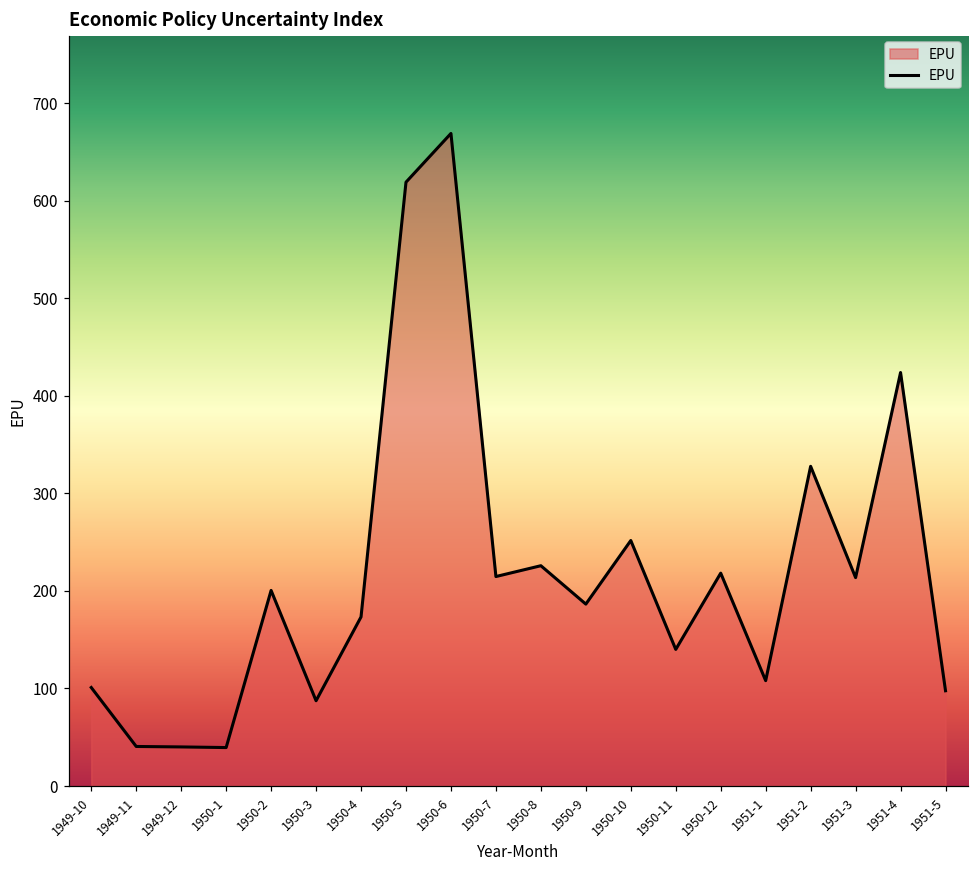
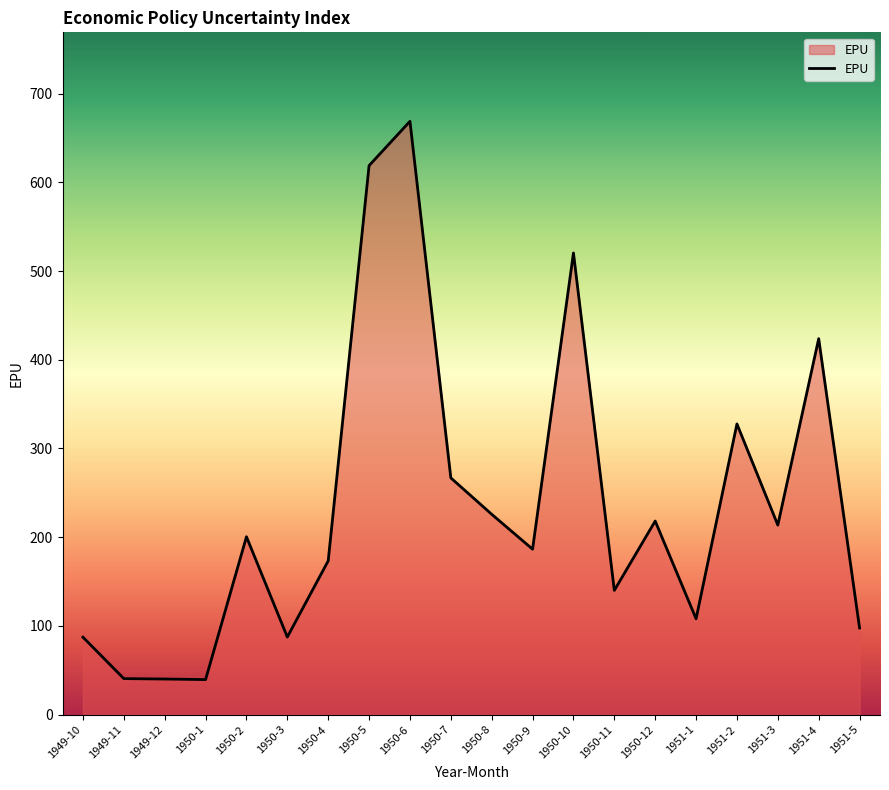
1949-10: 100 -> 90
1950-7: 210 -> 270
1950-10: 250 -> 520
